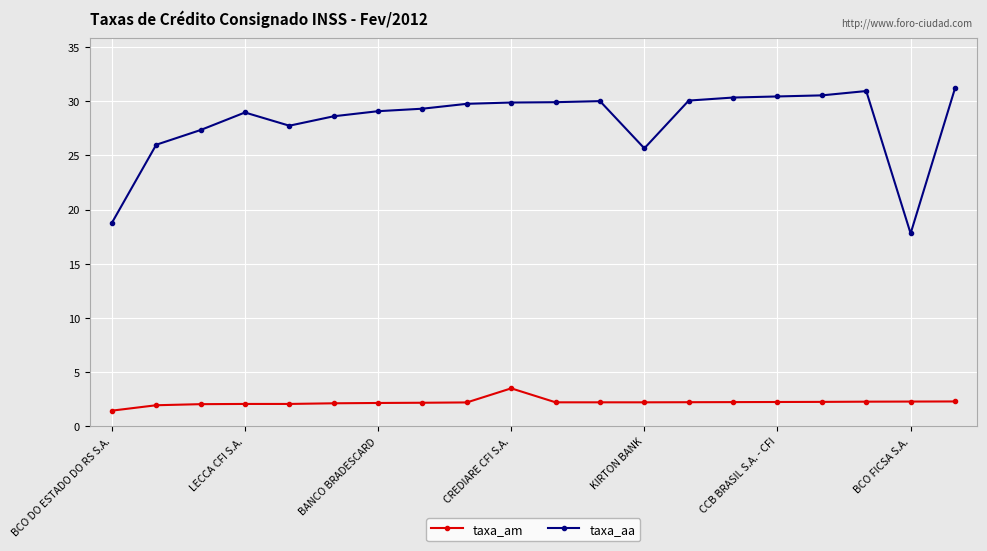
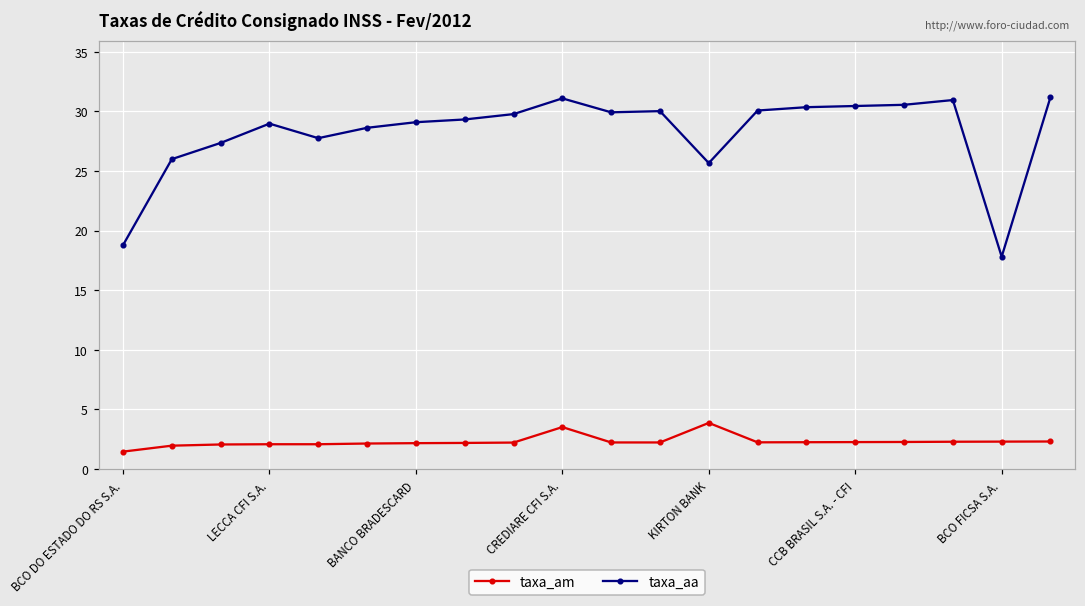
taxa_aa, CREDIARE CFI S.A.: 29.9 -> 31.1
taxa_am, KIRTON BANK: 2.2 -> 3.9
